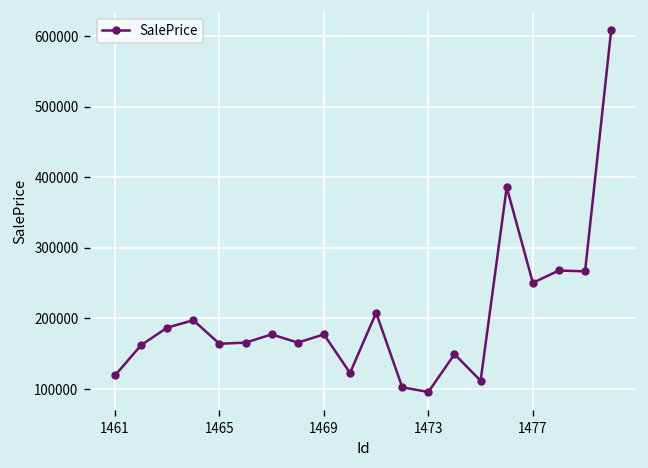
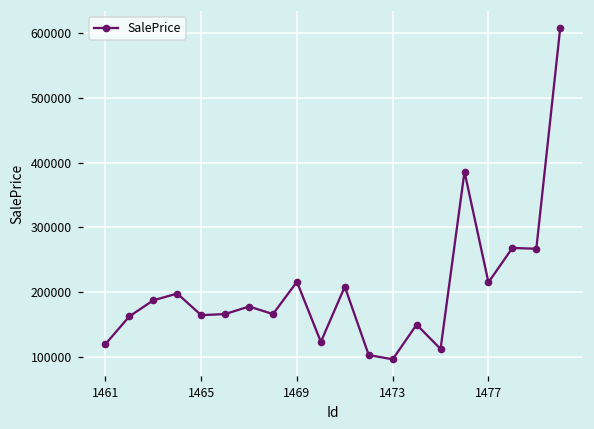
1469: 180000 -> 220000
1477: 250000 -> 210000
